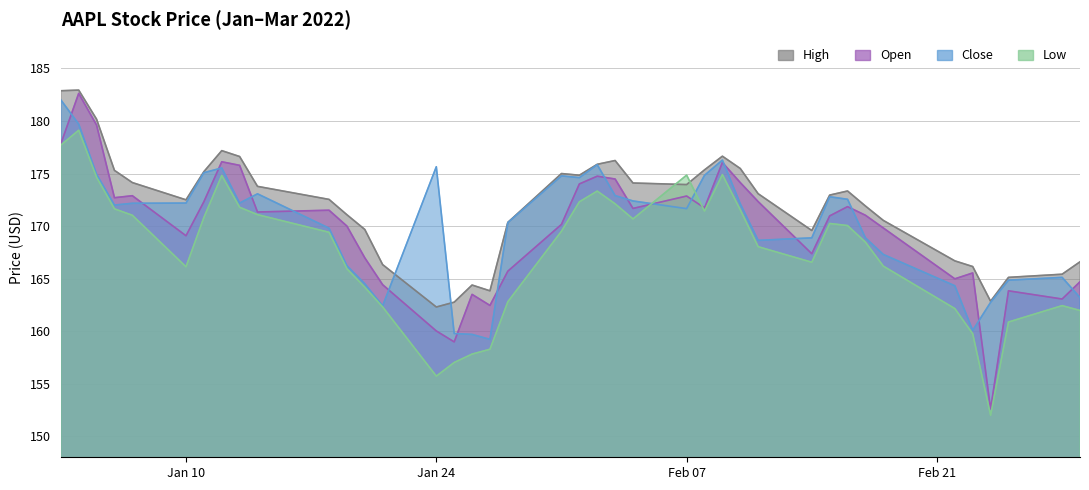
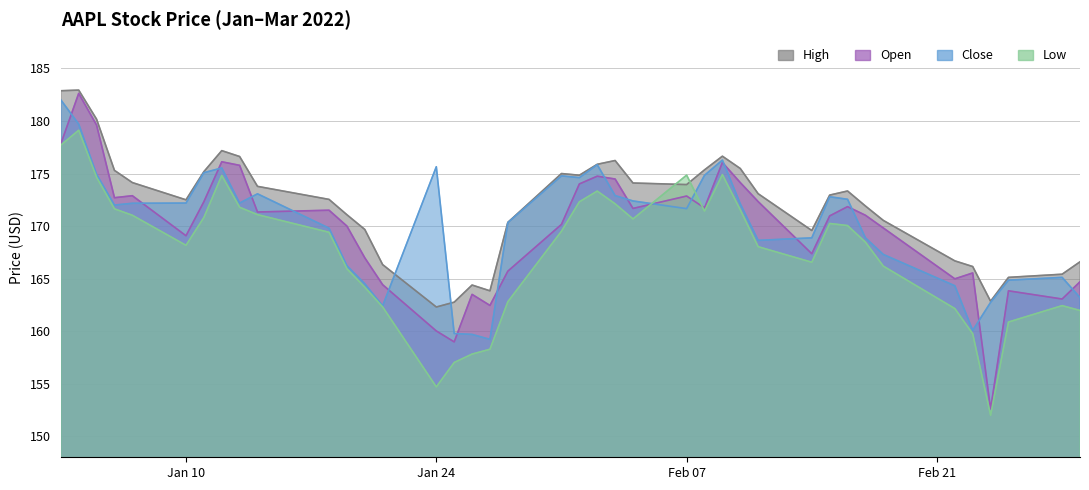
Low, Jan 10: 166.1 -> 168.2
Low, Jan 24: 155.7 -> 154.7
